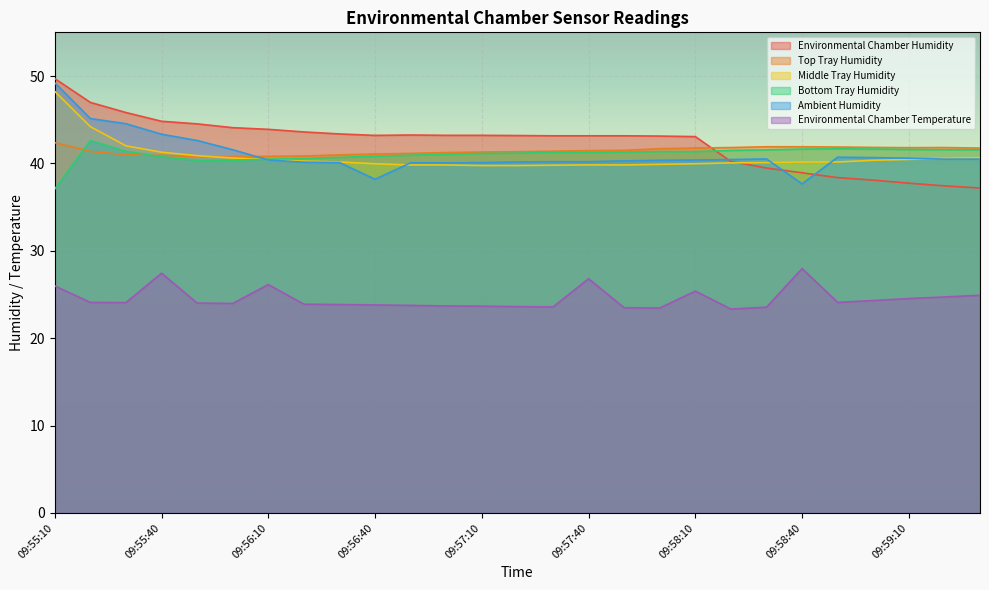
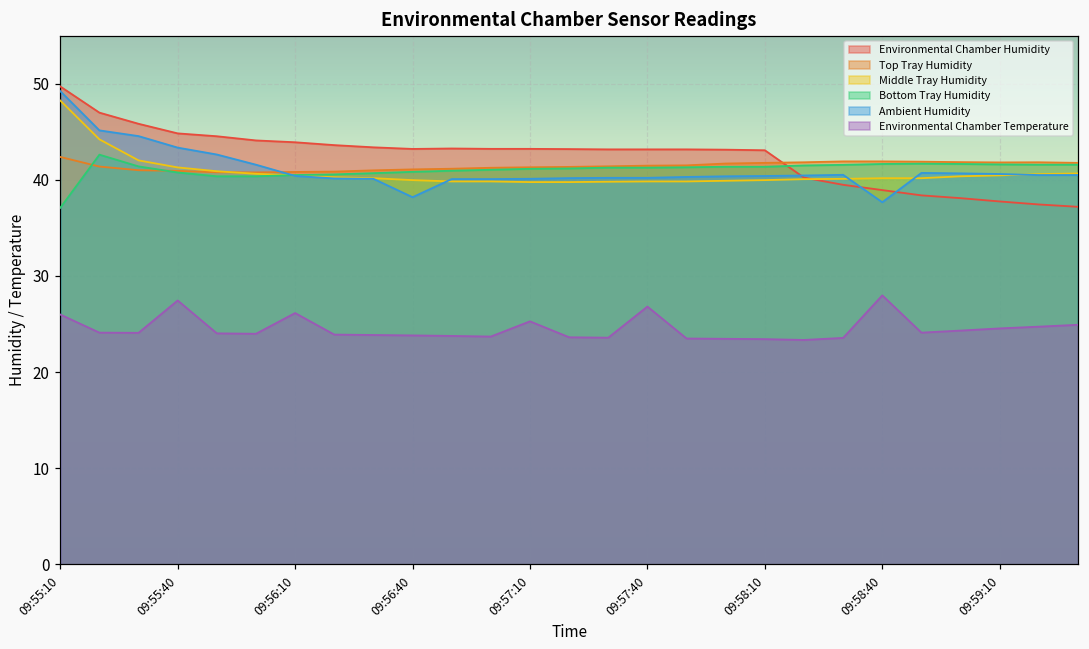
Environmental Chamber Temperature, 09:57:10: 24 -> 25
Environmental Chamber Temperature, 09:58:10: 25 -> 23
